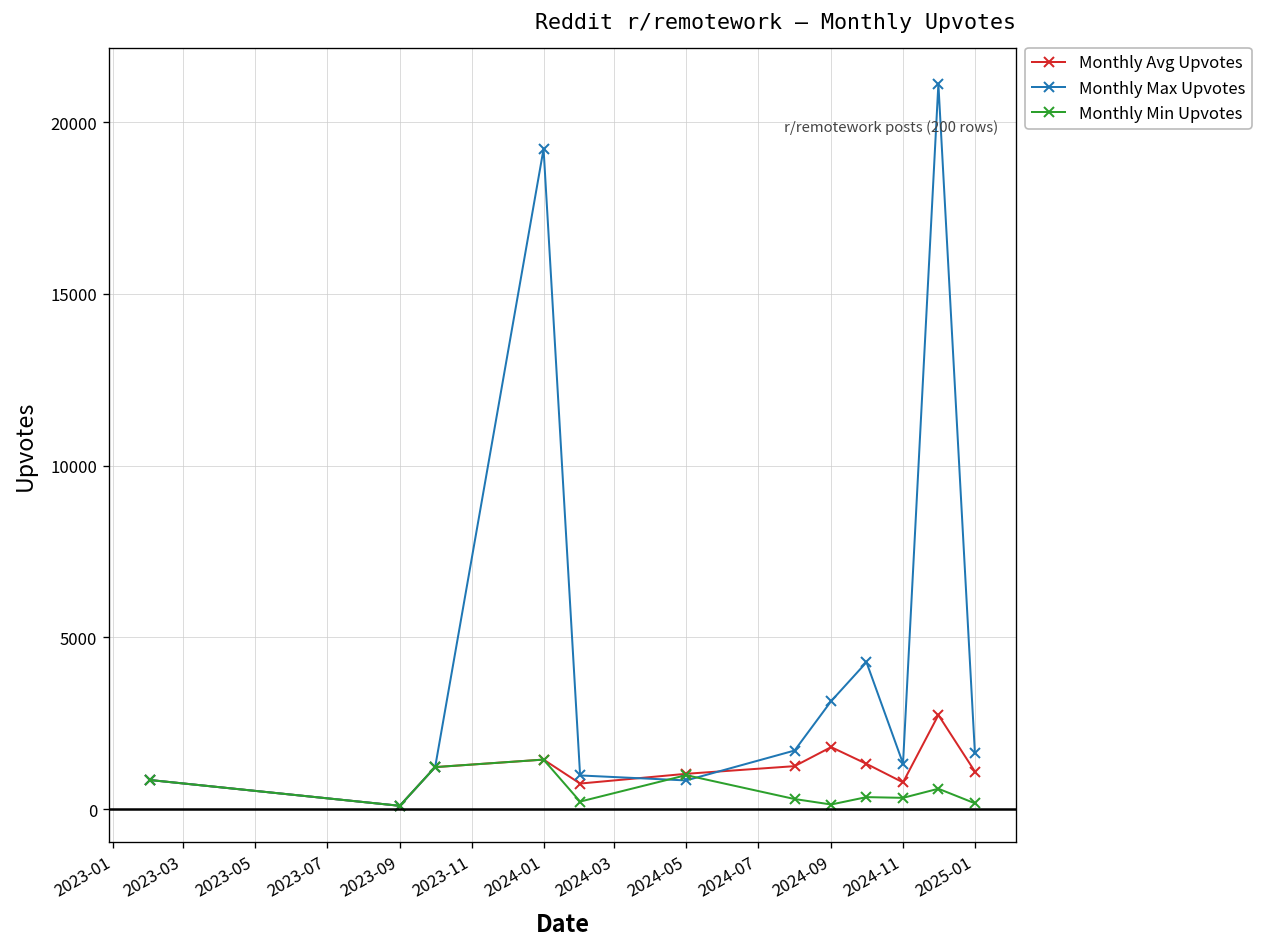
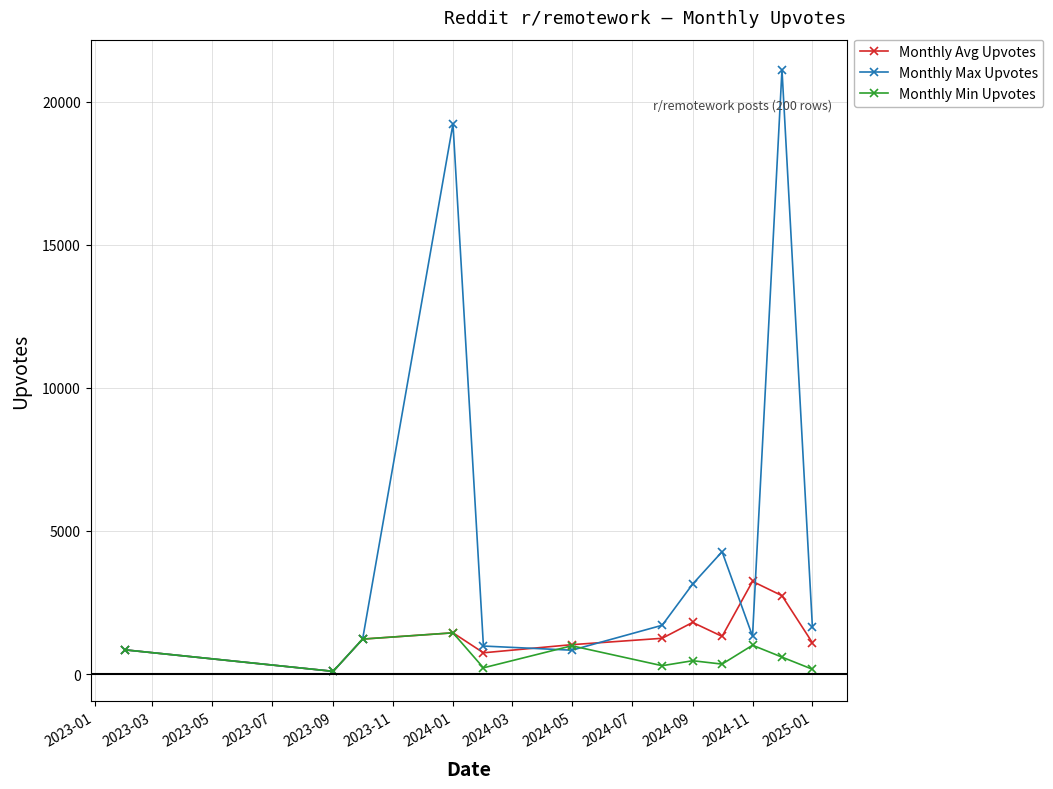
Monthly Min Upvotes, 2024-09: 100 -> 500
Monthly Avg Upvotes, 2024-11: 800 -> 3200
Monthly Min Upvotes, 2024-11: 300 -> 1000
